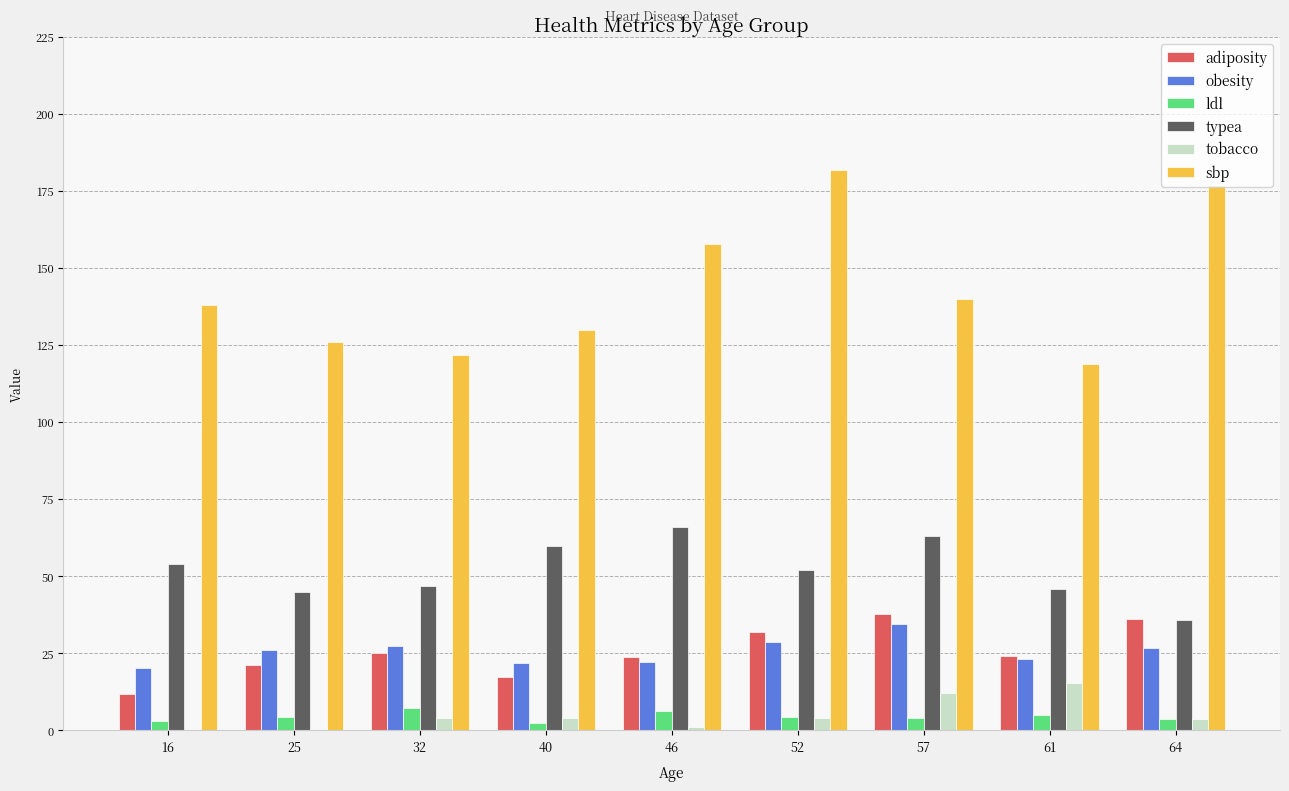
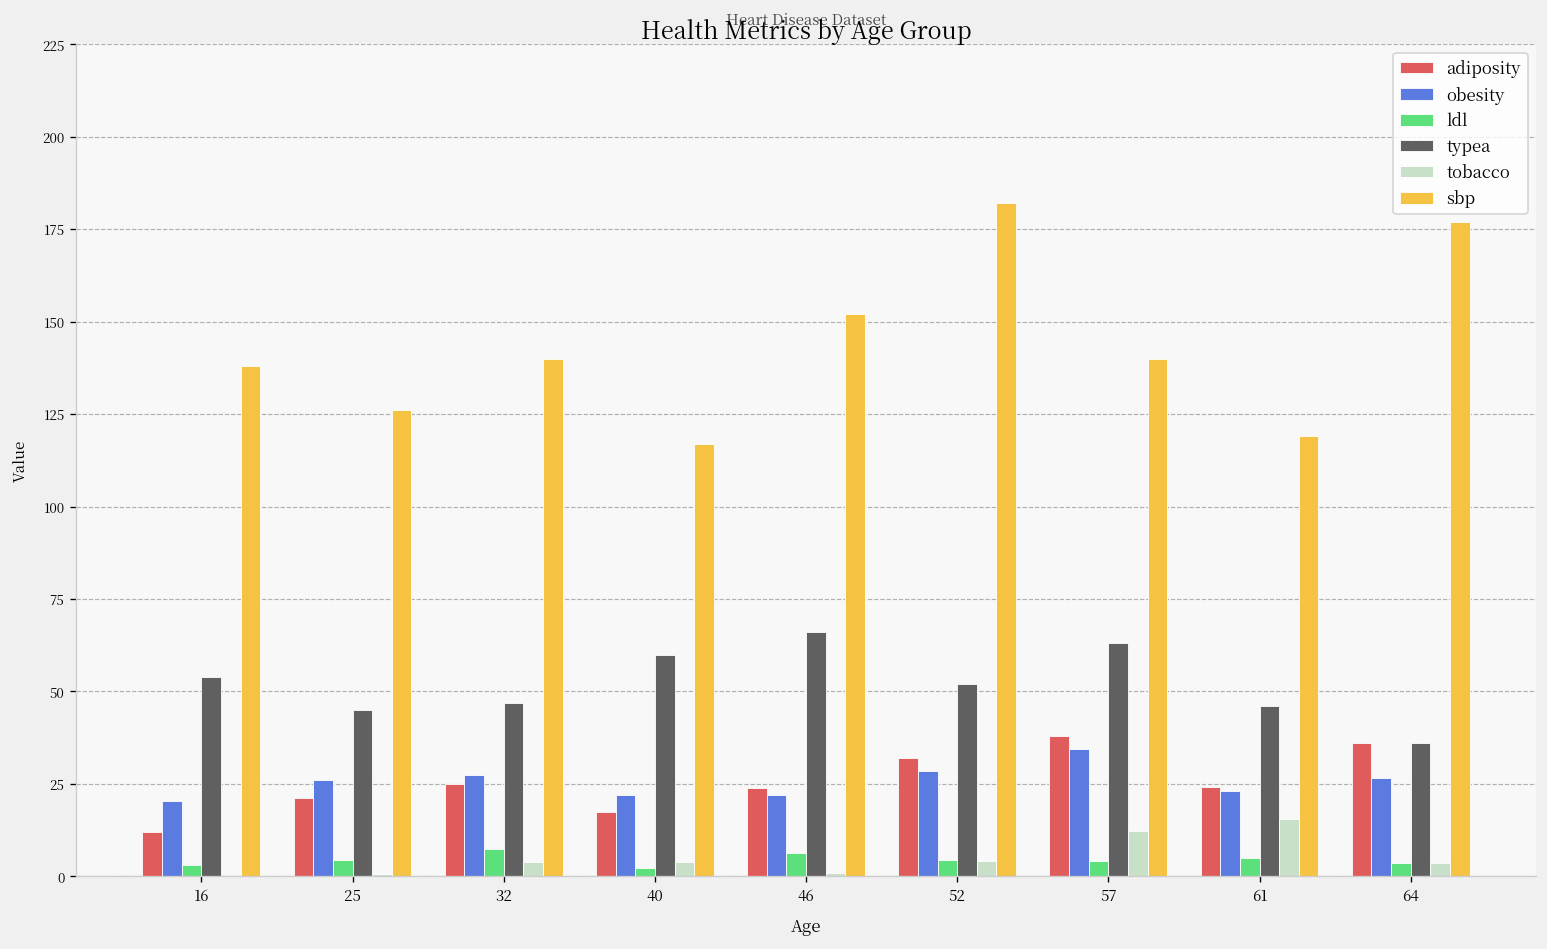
sbp, 32: 122 -> 140
sbp, 40: 130 -> 117
sbp, 46: 158 -> 152
